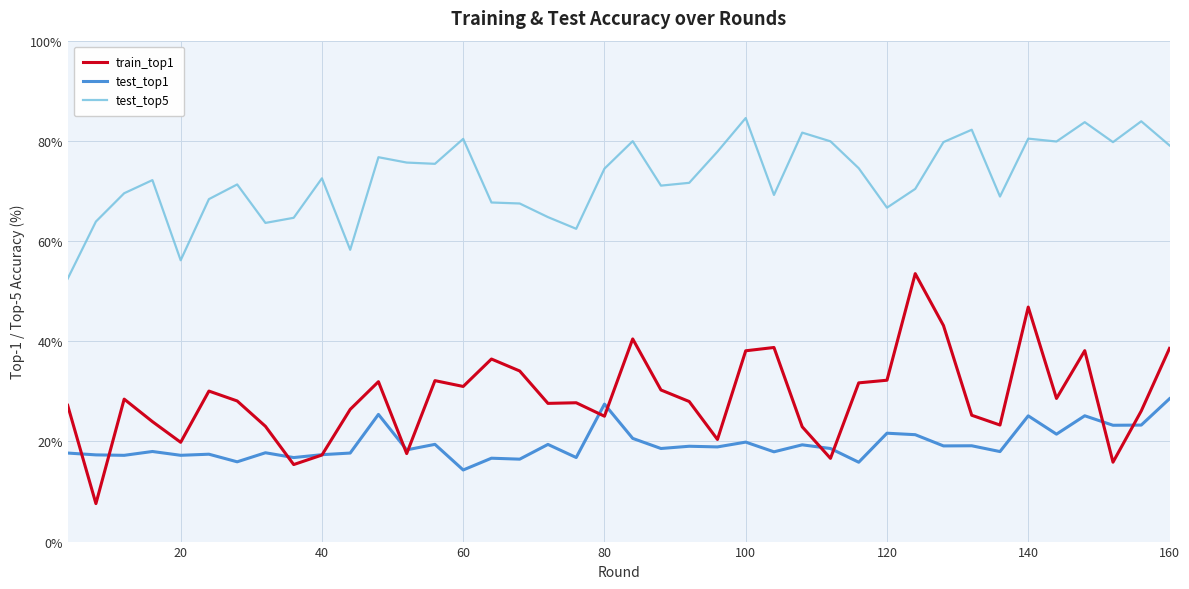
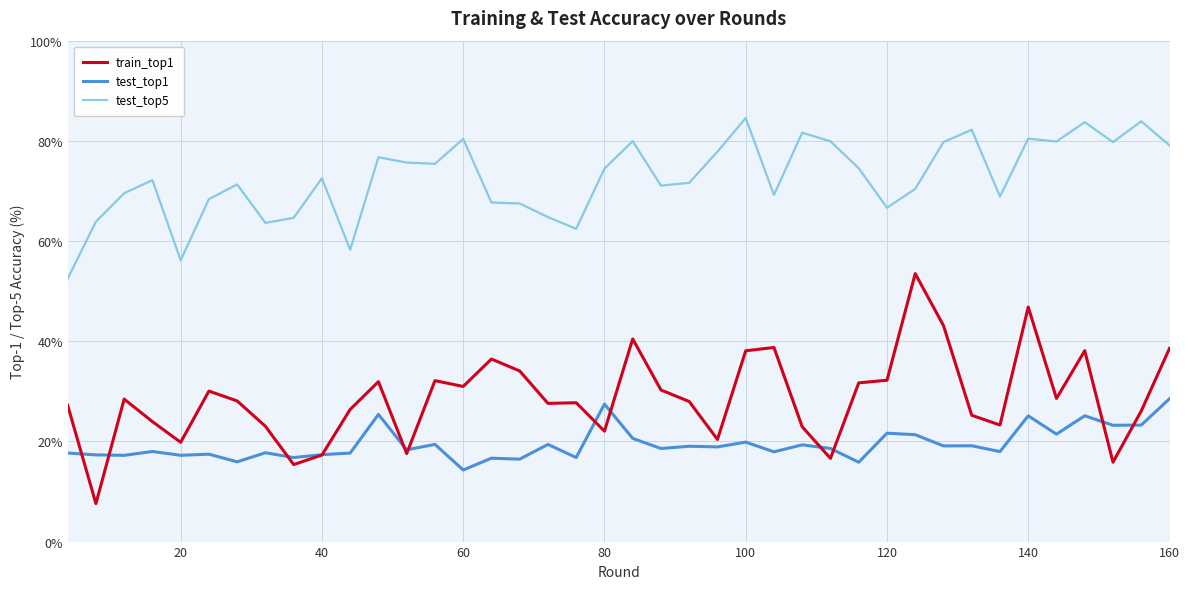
train_top1, 80: 25% -> 22%
